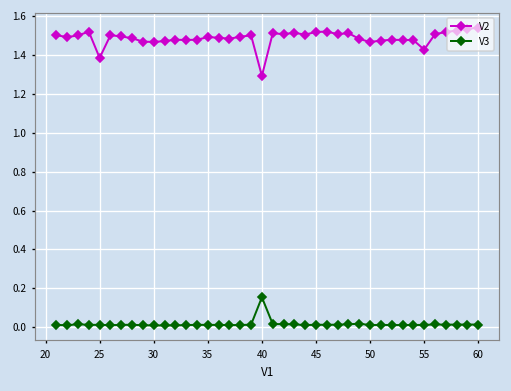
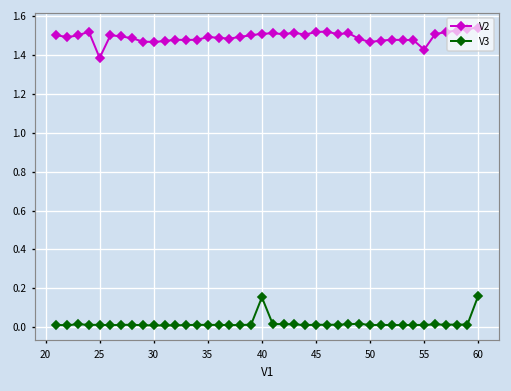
V2, 40: 1.29 -> 1.51
V3, 60: 0.01 -> 0.16
